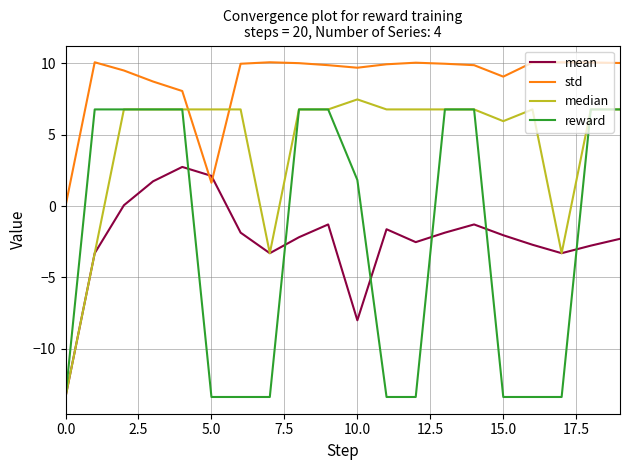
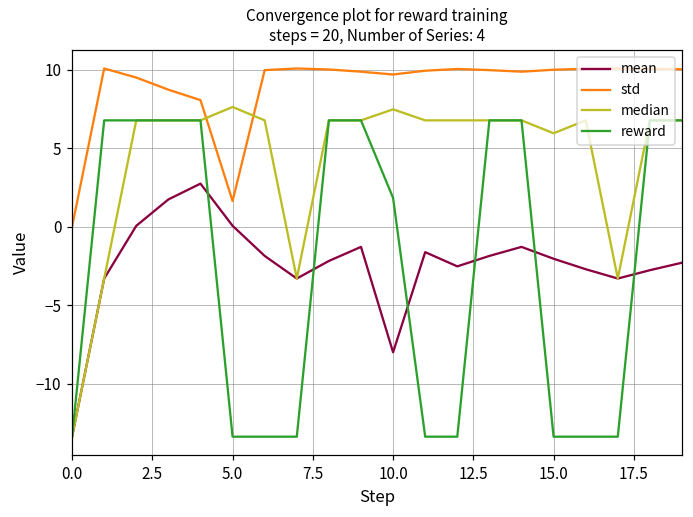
mean, 5.0: 2.1 -> 0.1
median, 5.0: 6.8 -> 7.6
std, 15.0: 9.1 -> 10.0
